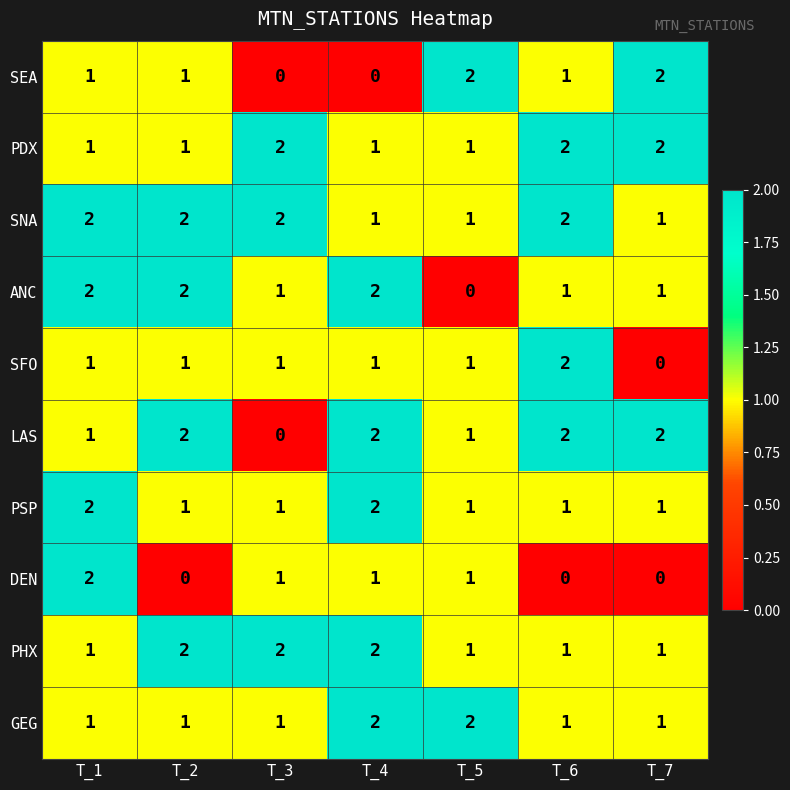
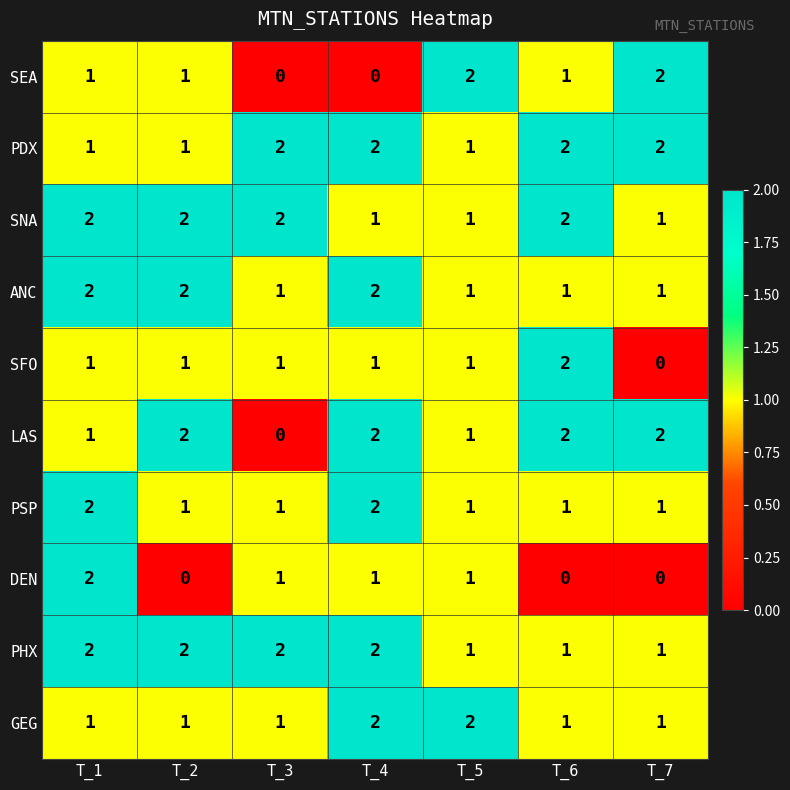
PDX, T_4: 1 -> 2
ANC, T_5: 0 -> 1
PHX, T_1: 1 -> 2
